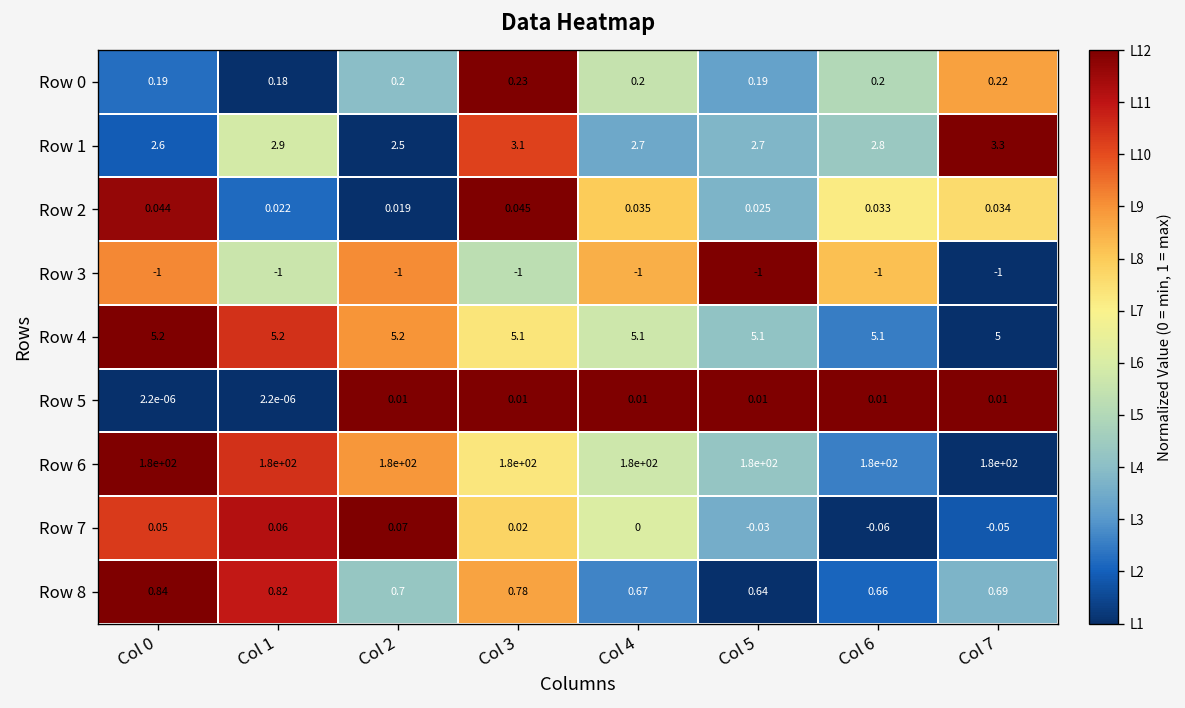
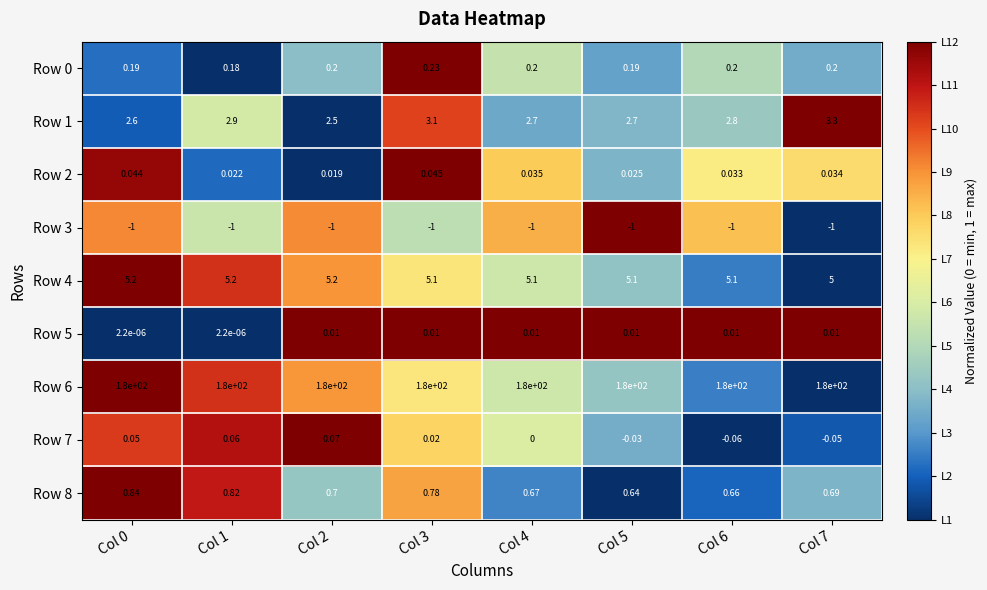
Row 0, Col 7: 0.22 -> 0.2
